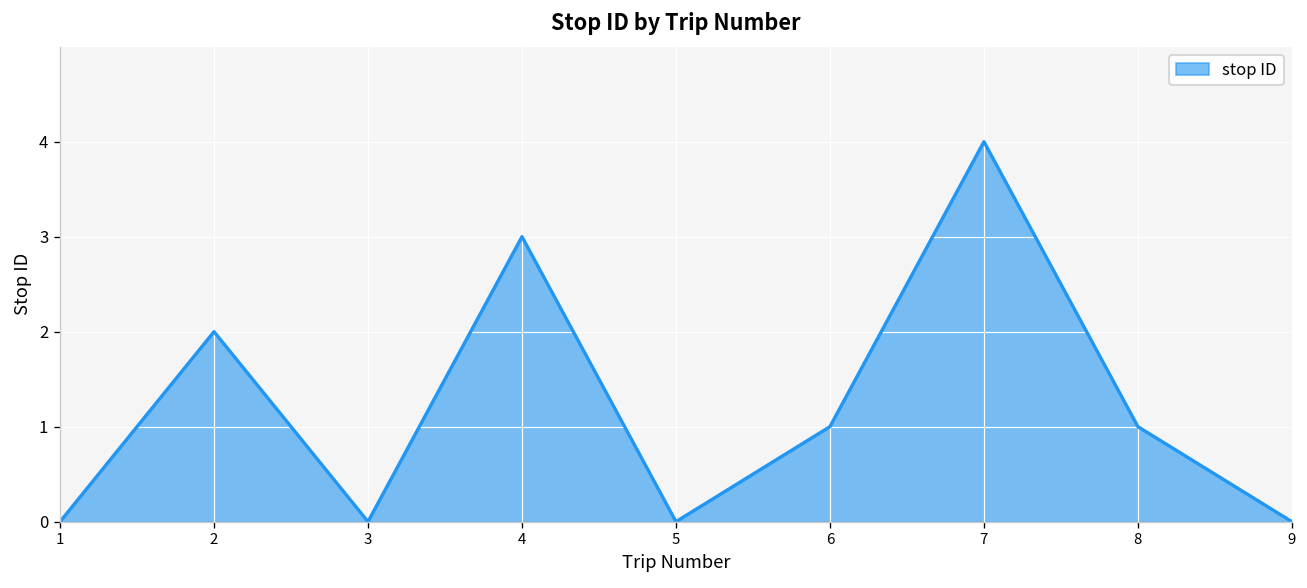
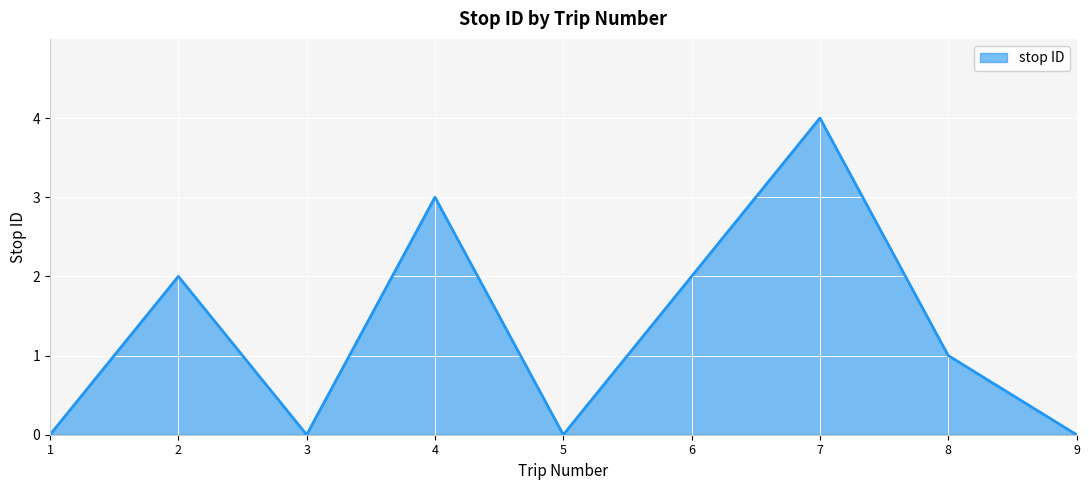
6: 1 -> 2
